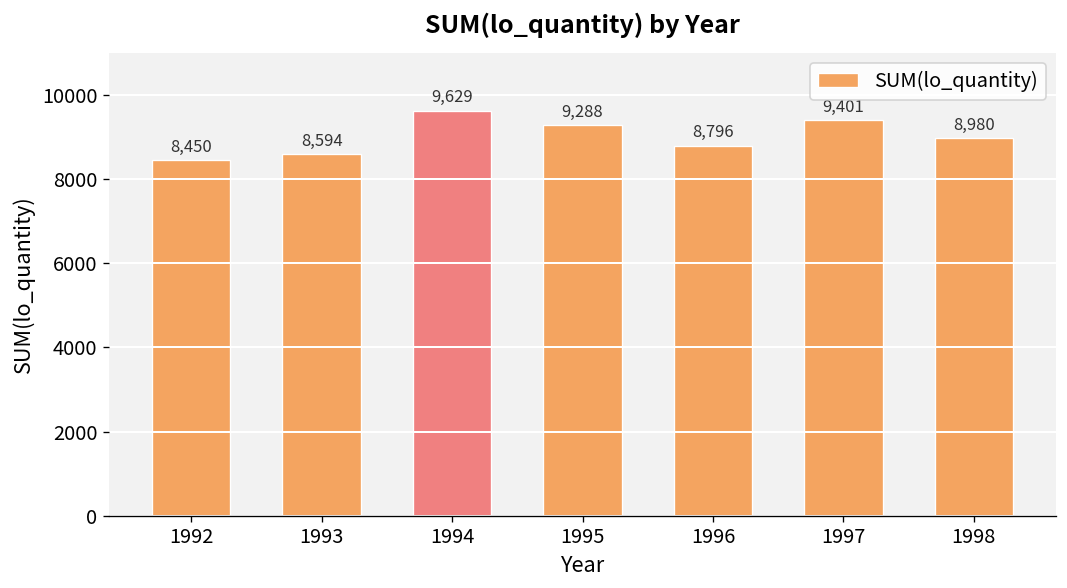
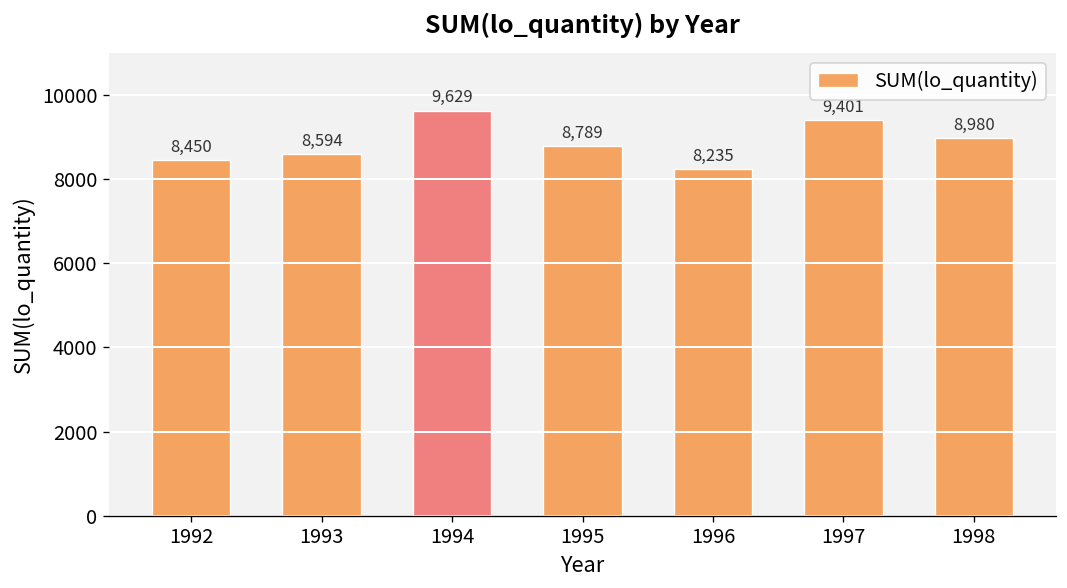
1995: 9,288 -> 8,789
1996: 8,796 -> 8,235
